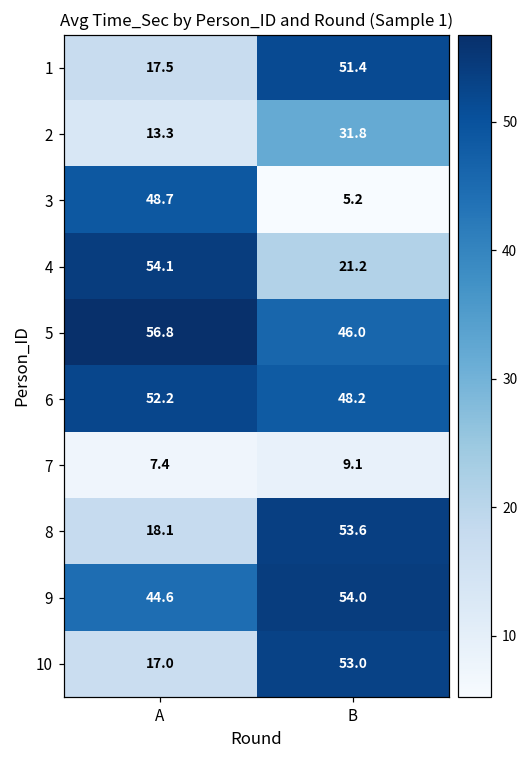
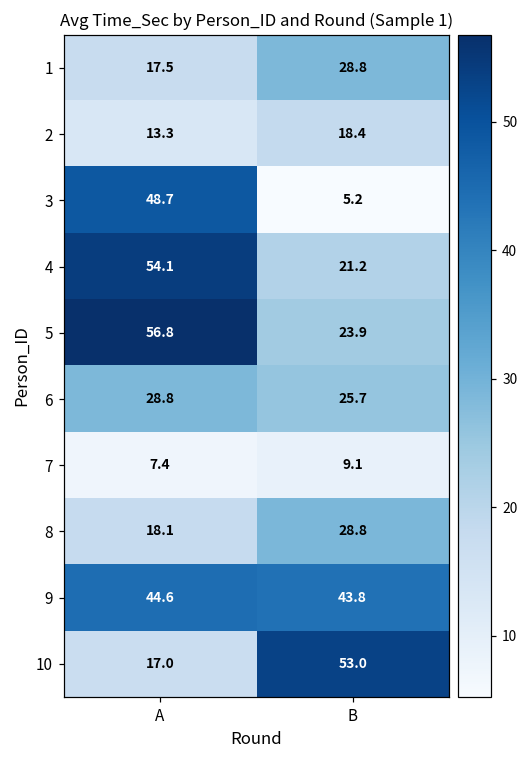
1, B: 51.4 -> 28.8
2, B: 31.8 -> 18.4
5, B: 46.0 -> 23.9
6, A: 52.2 -> 28.8
6, B: 48.2 -> 25.7
8, B: 53.6 -> 28.8
9, B: 54.0 -> 43.8
